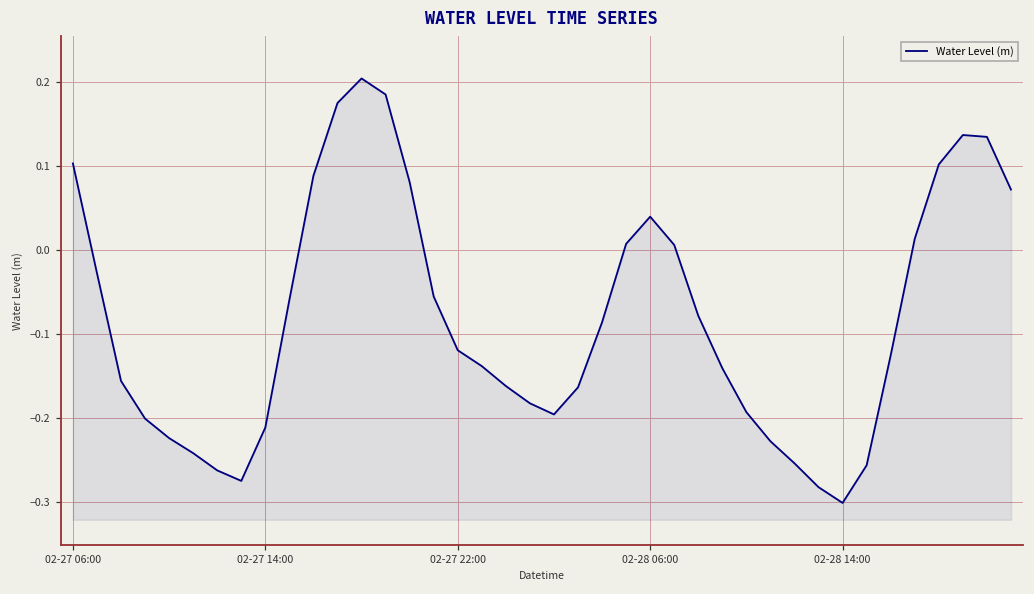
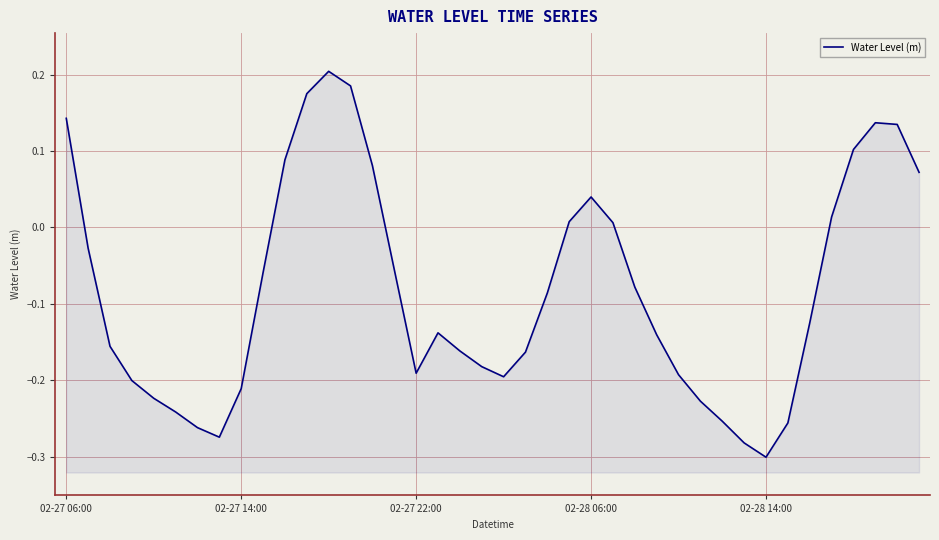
02-27 06:00: 0.10 -> 0.14
02-27 22:00: -0.12 -> -0.19
